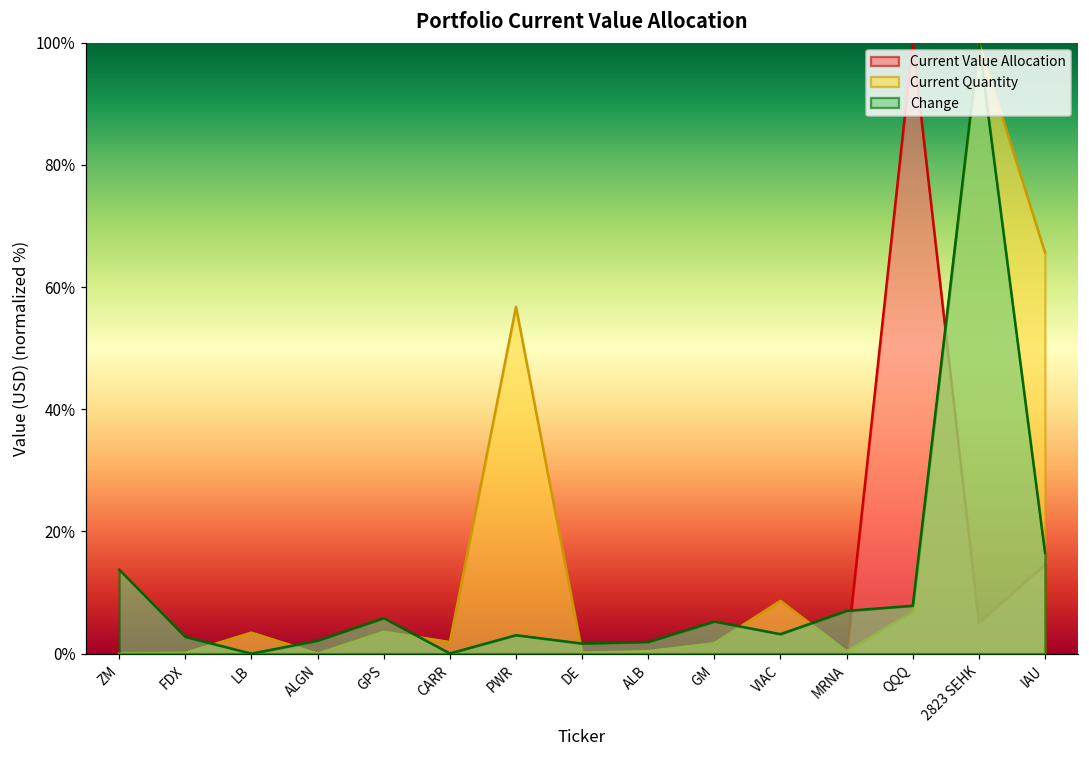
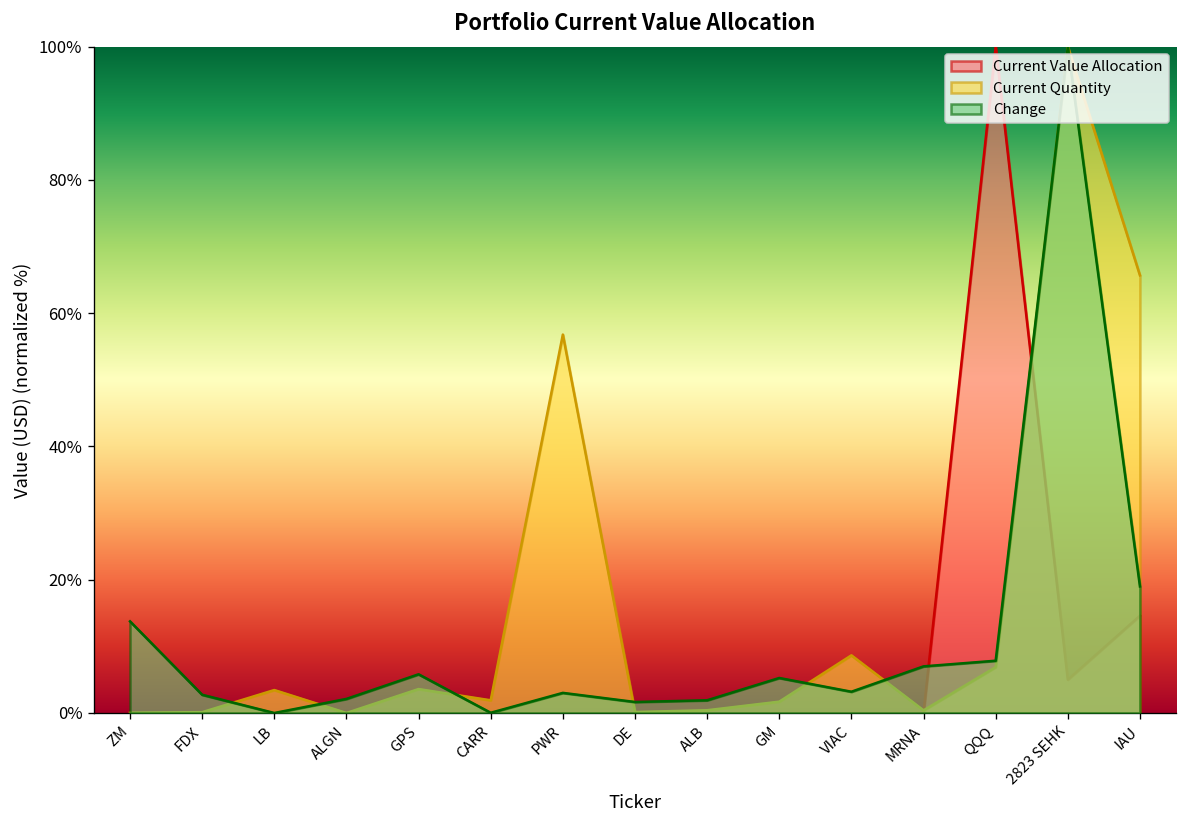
Change, IAU: 16% -> 19%
